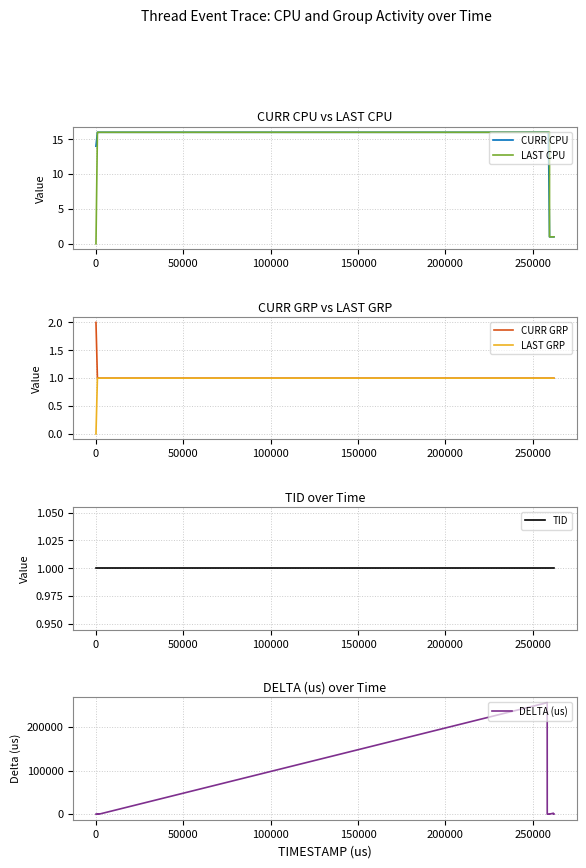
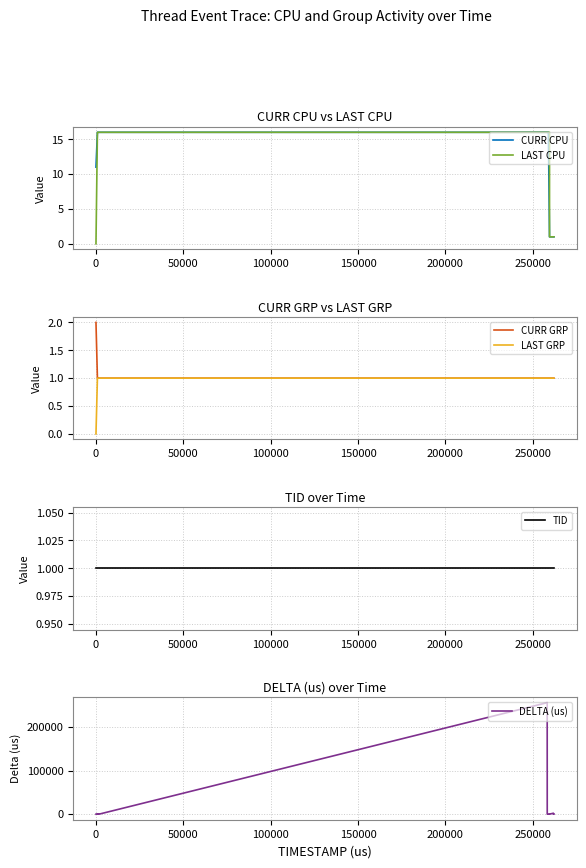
CURR CPU vs LAST CPU, CURR CPU, 0: 14 -> 11
